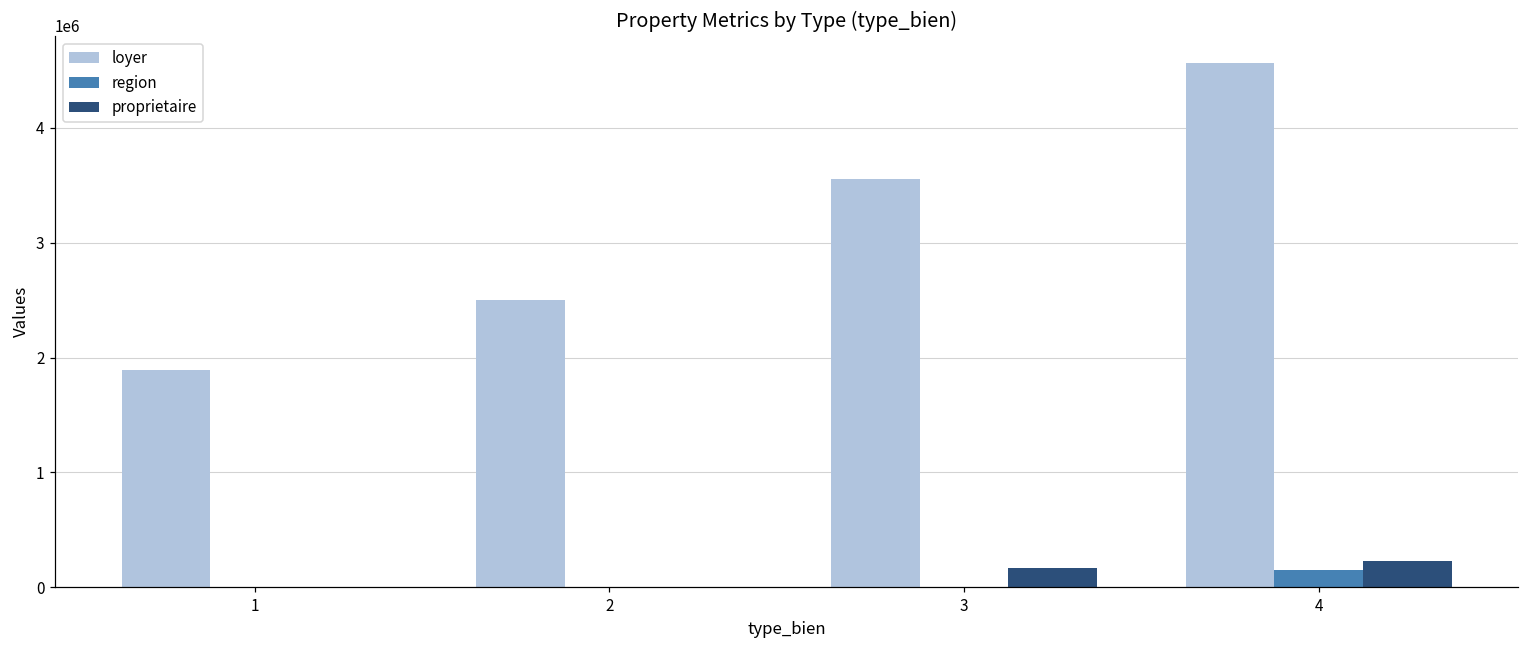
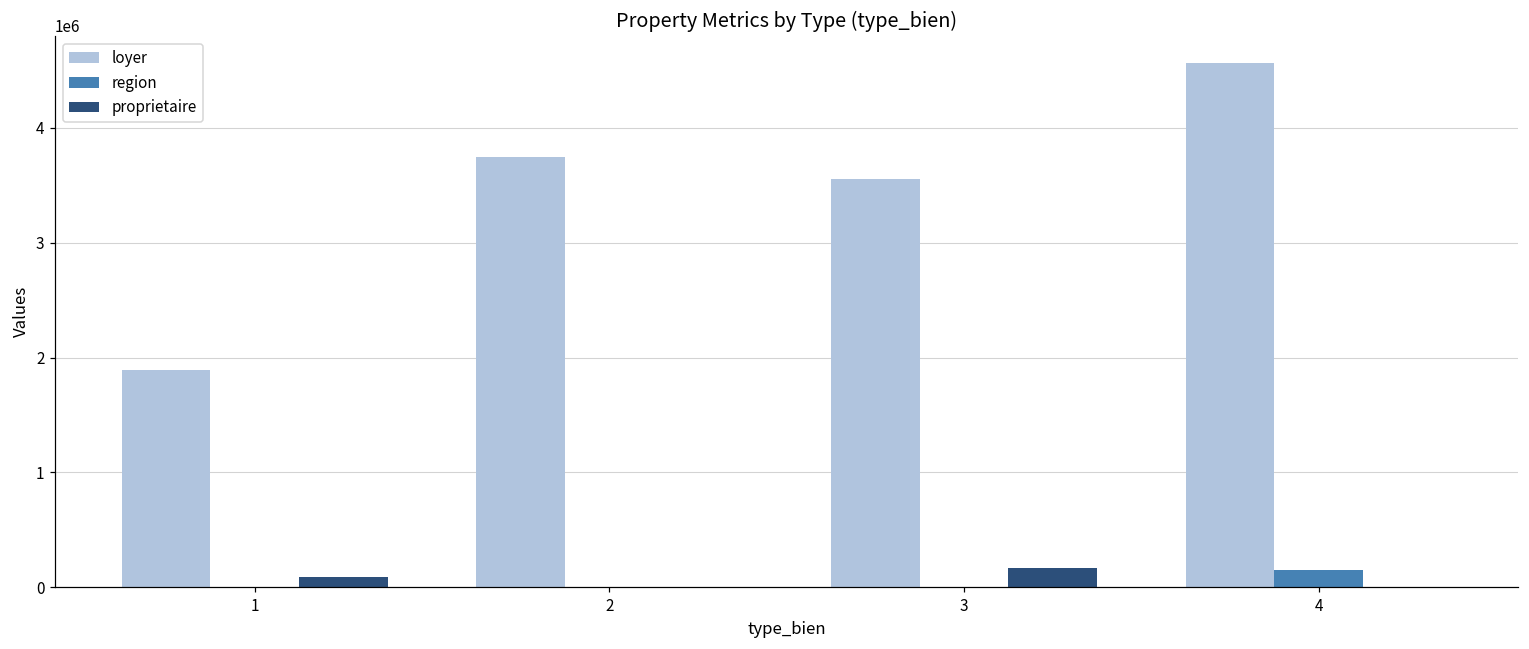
proprietaire, 1: 0 -> 90000
loyer, 2: 2500000 -> 3750000
proprietaire, 4: 230000 -> 0
